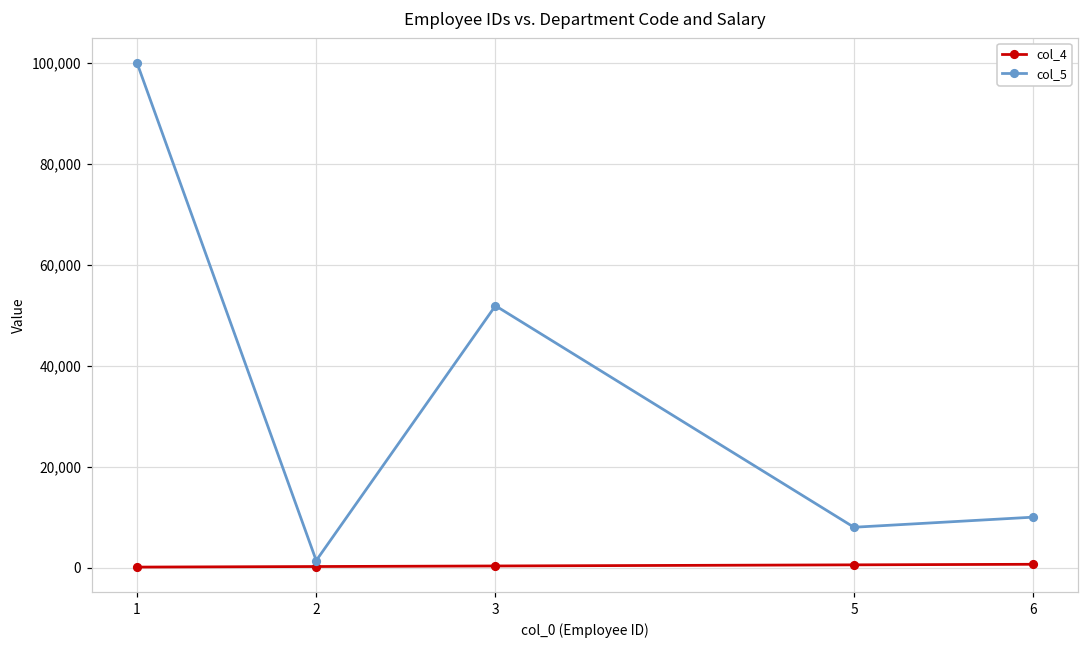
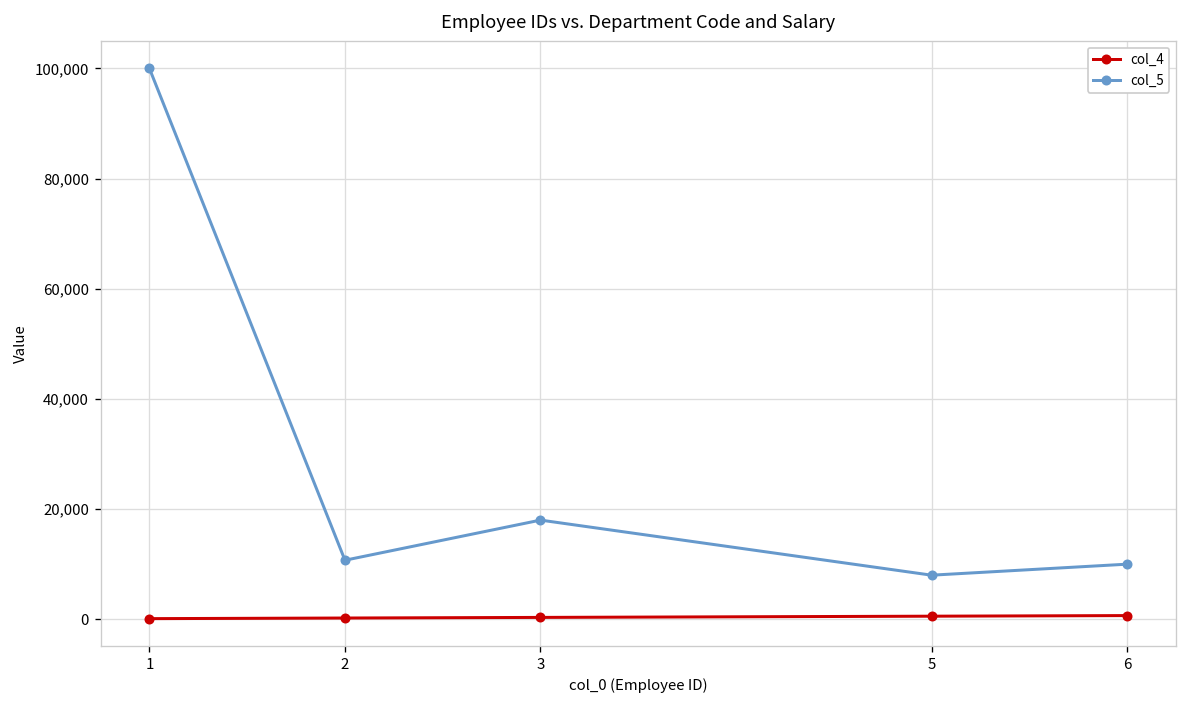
col_5, 2: 1,000 -> 11,000
col_5, 3: 52,000 -> 18,000
